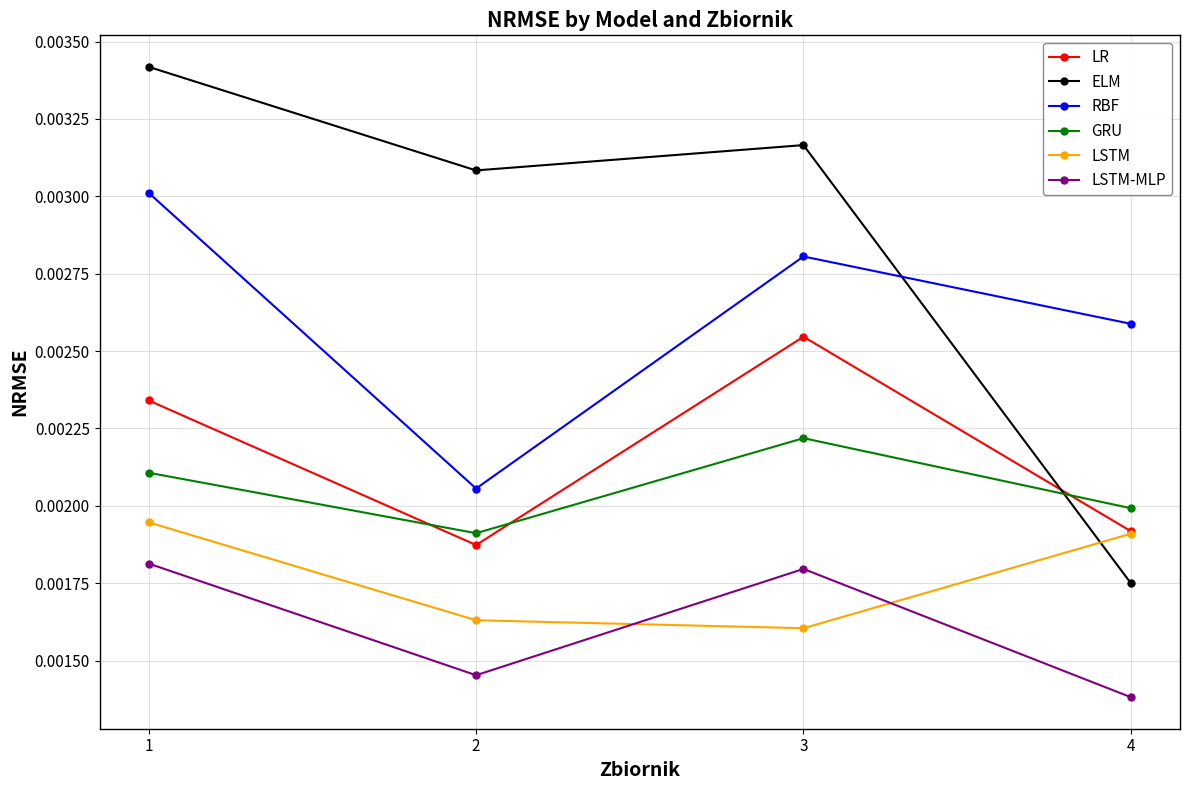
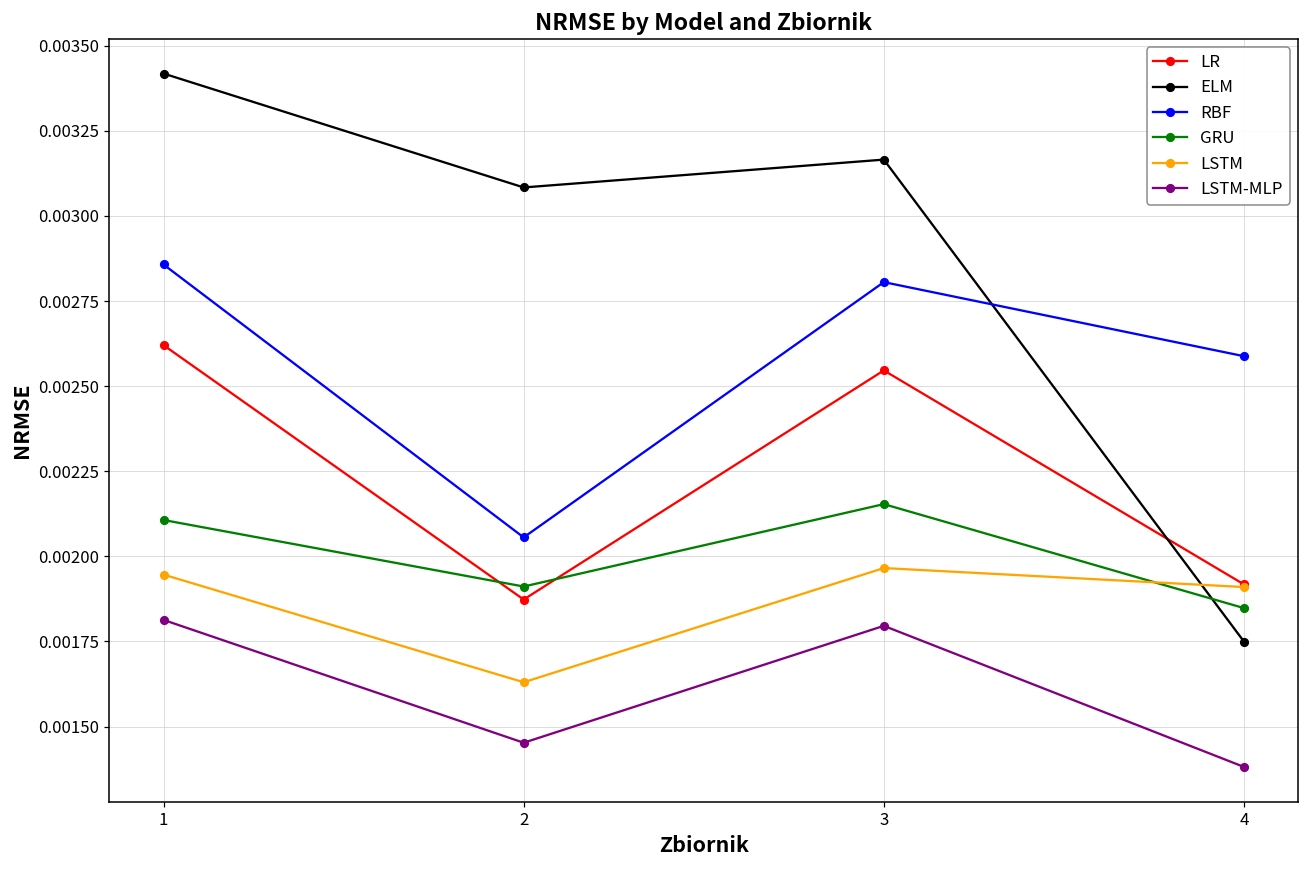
LR, 1: 0.00234 -> 0.00262
RBF, 1: 0.00301 -> 0.00286
GRU, 3: 0.00222 -> 0.00215
LSTM, 3: 0.00160 -> 0.00197
GRU, 4: 0.00199 -> 0.00185
